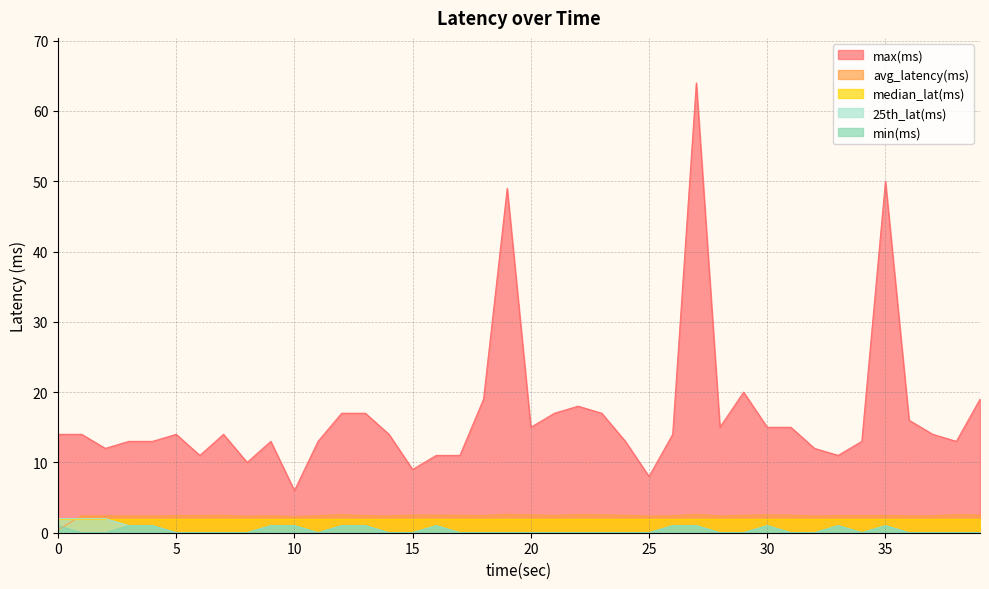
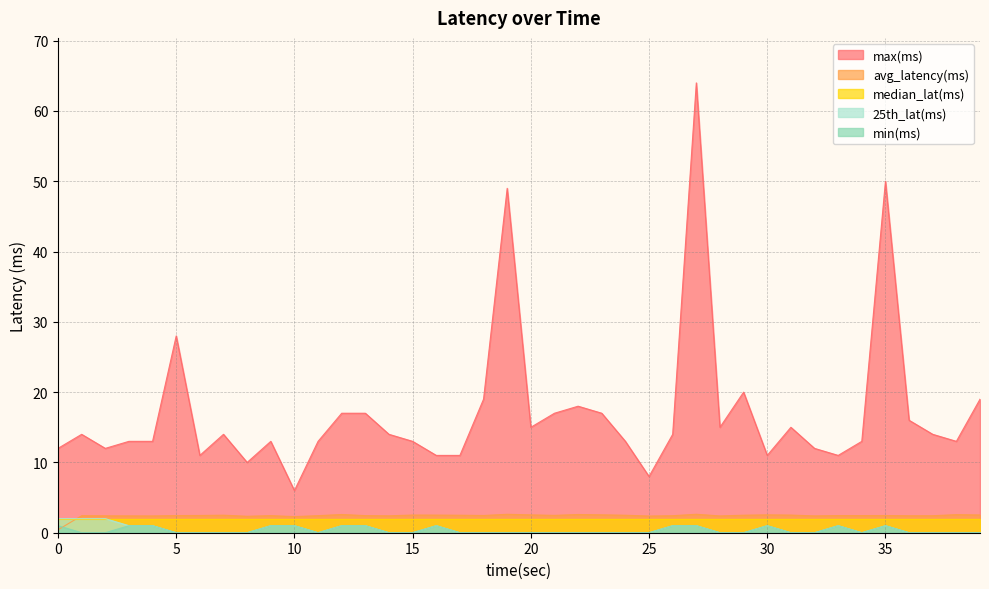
max(ms), 0: 14 -> 12
max(ms), 5: 14 -> 28
max(ms), 15: 9 -> 13
max(ms), 30: 15 -> 11
